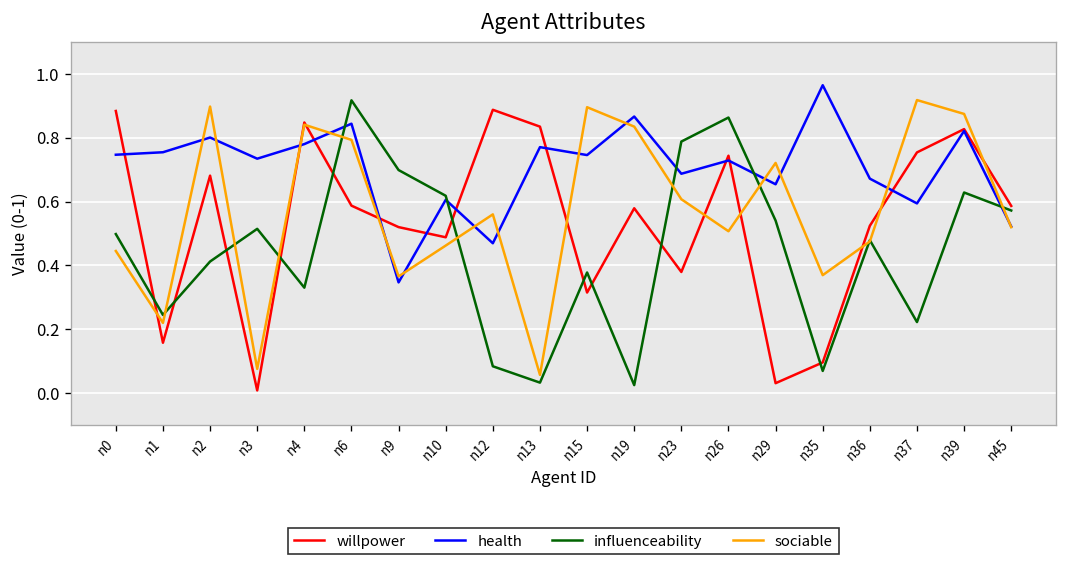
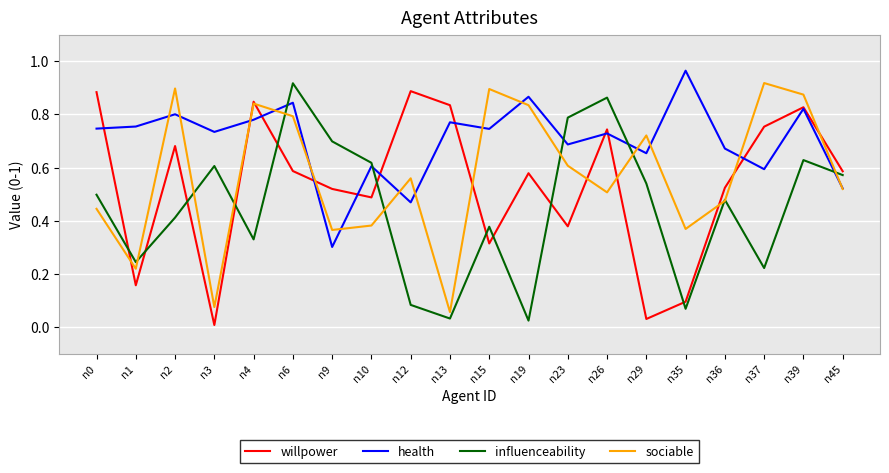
influenceability, n3: 0.51 -> 0.61
health, n9: 0.35 -> 0.30
sociable, n10: 0.46 -> 0.38
